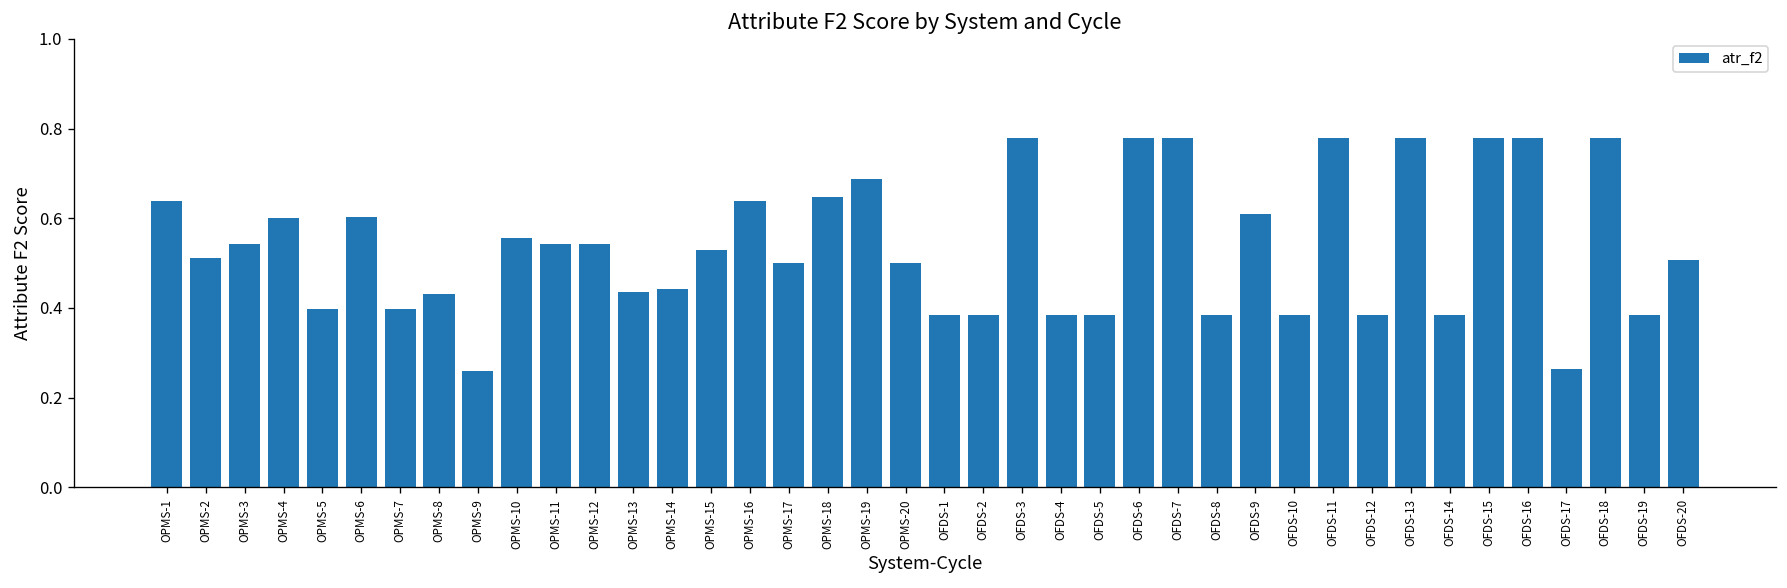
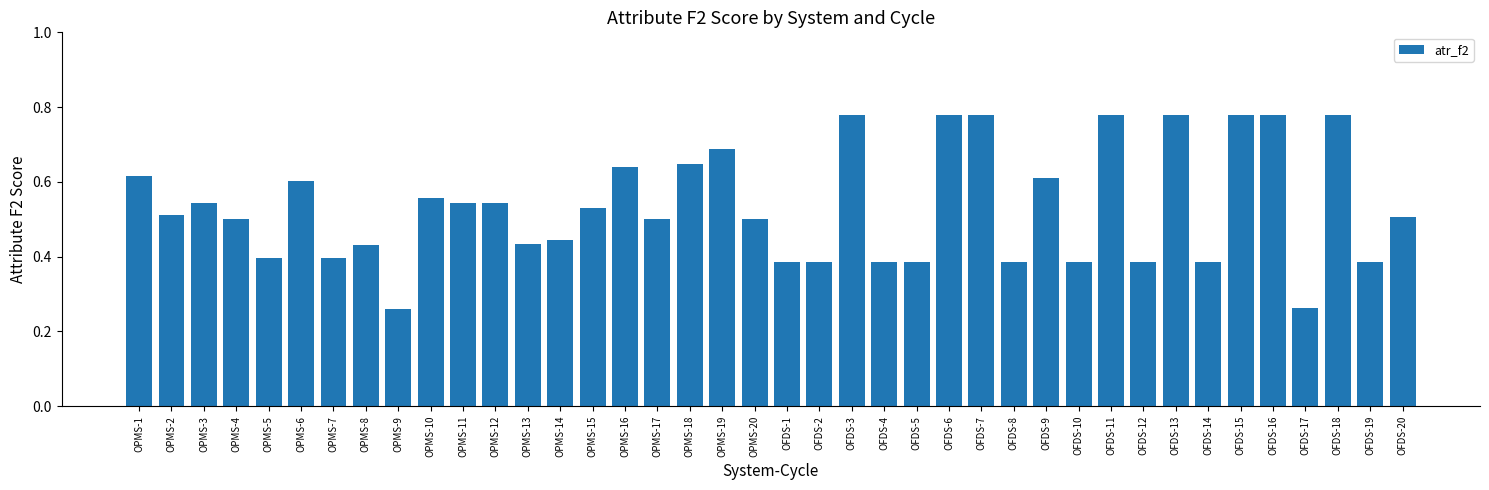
OPMS-1: 0.64 -> 0.62
OPMS-4: 0.6 -> 0.5
